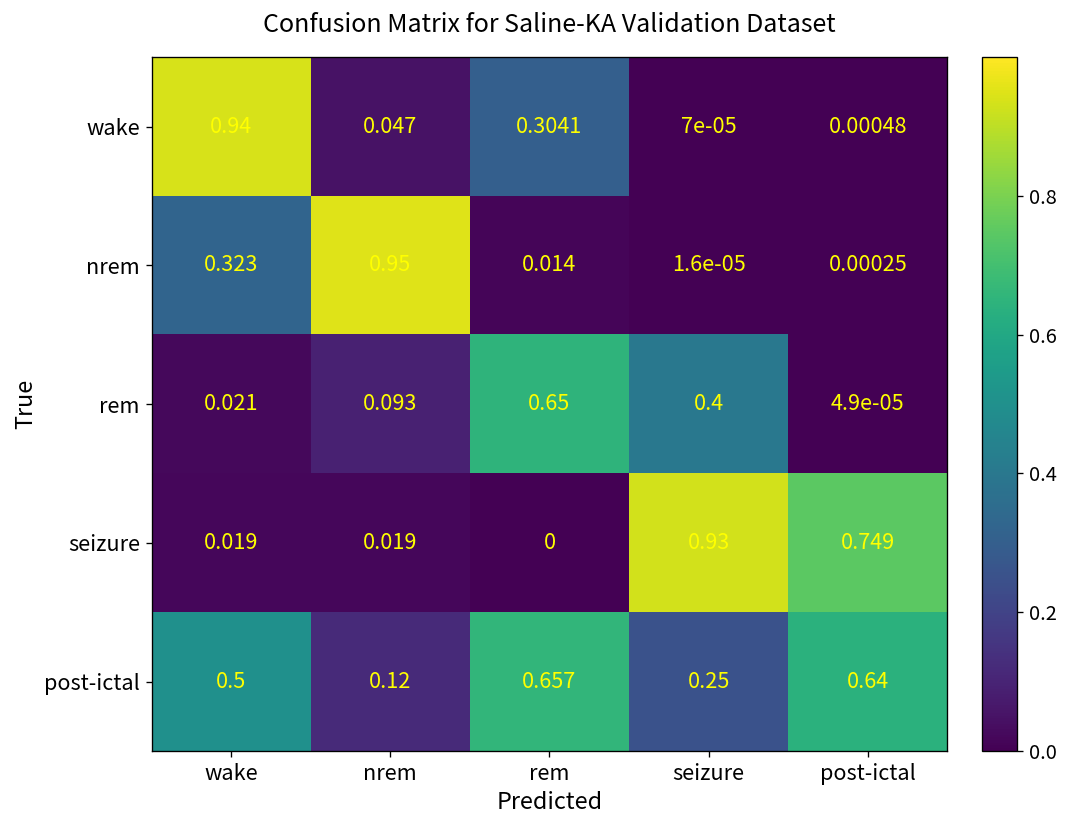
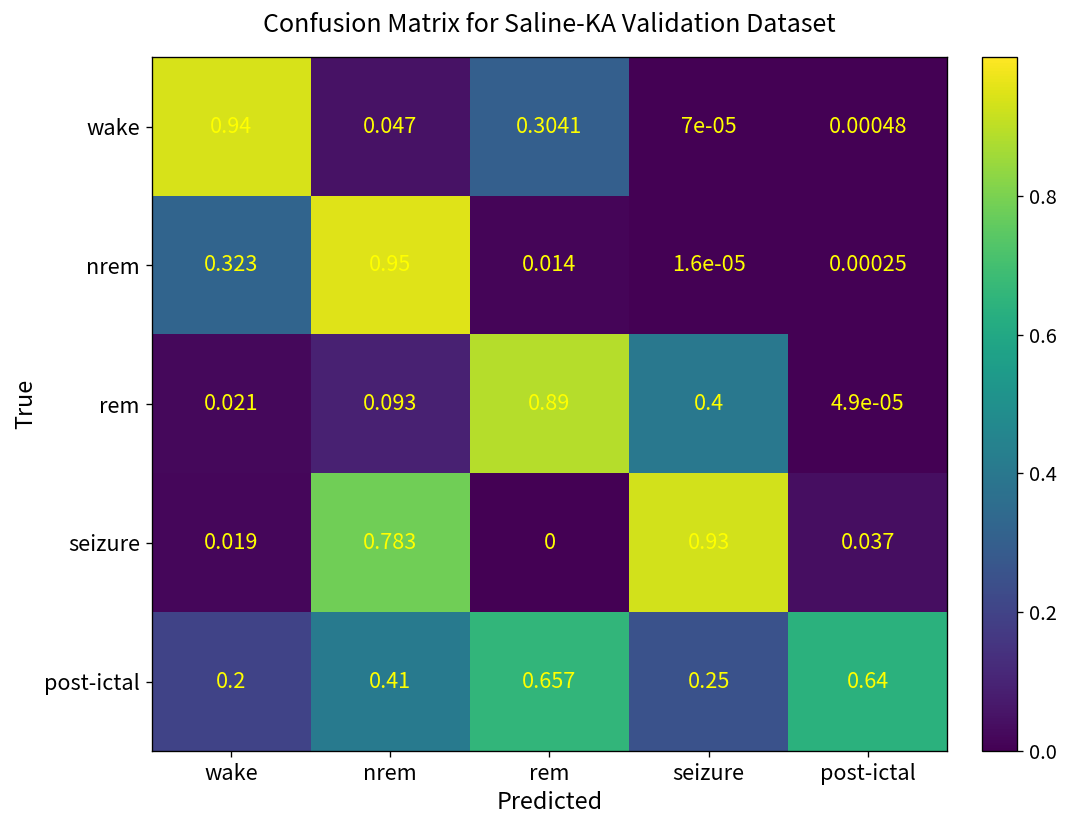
rem, rem: 0.65 -> 0.89
seizure, nrem: 0.019 -> 0.783
seizure, post-ictal: 0.749 -> 0.037
post-ictal, wake: 0.5 -> 0.2
post-ictal, nrem: 0.12 -> 0.41
